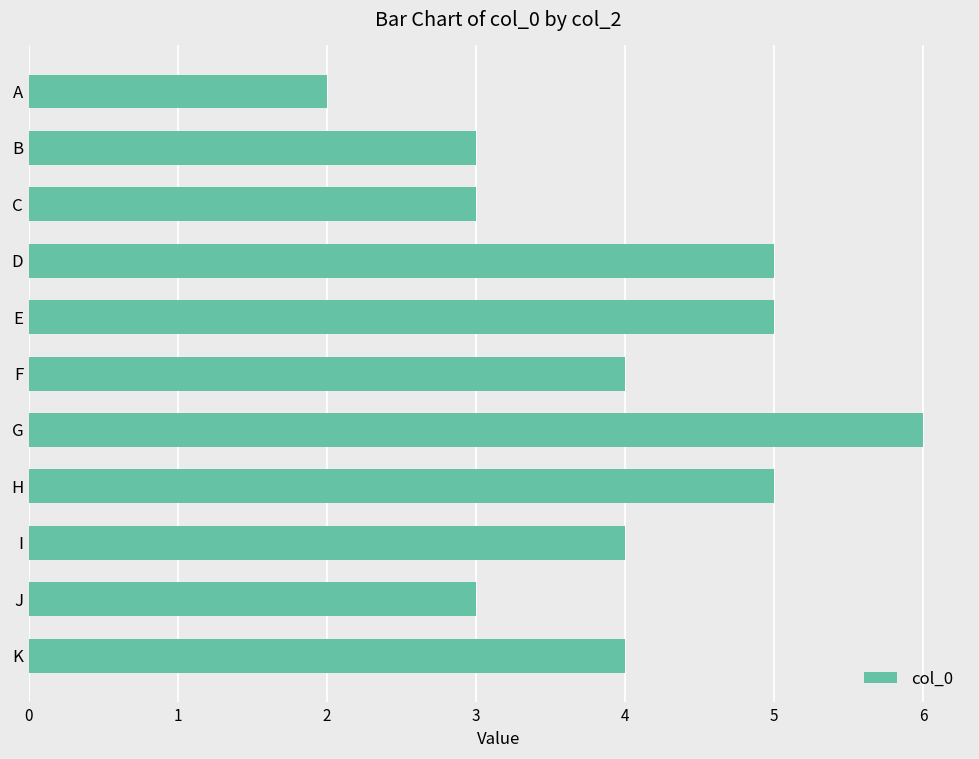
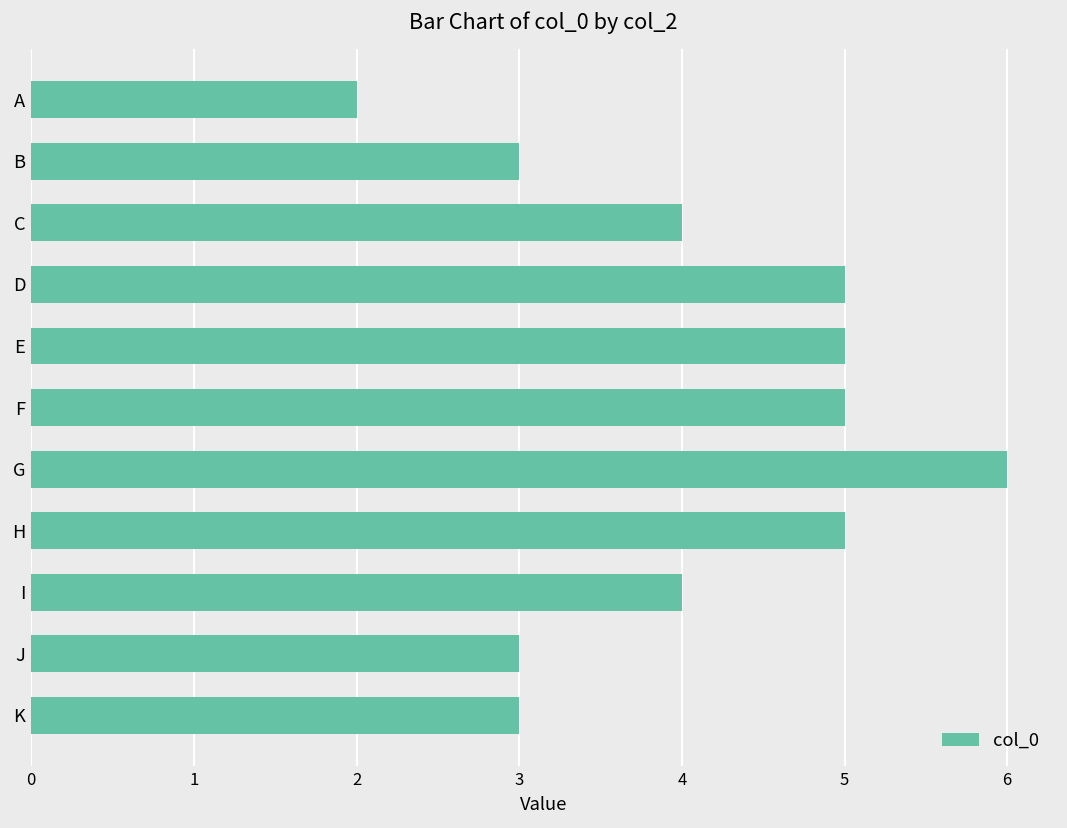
C: 3 -> 4
F: 4 -> 5
K: 4 -> 3
